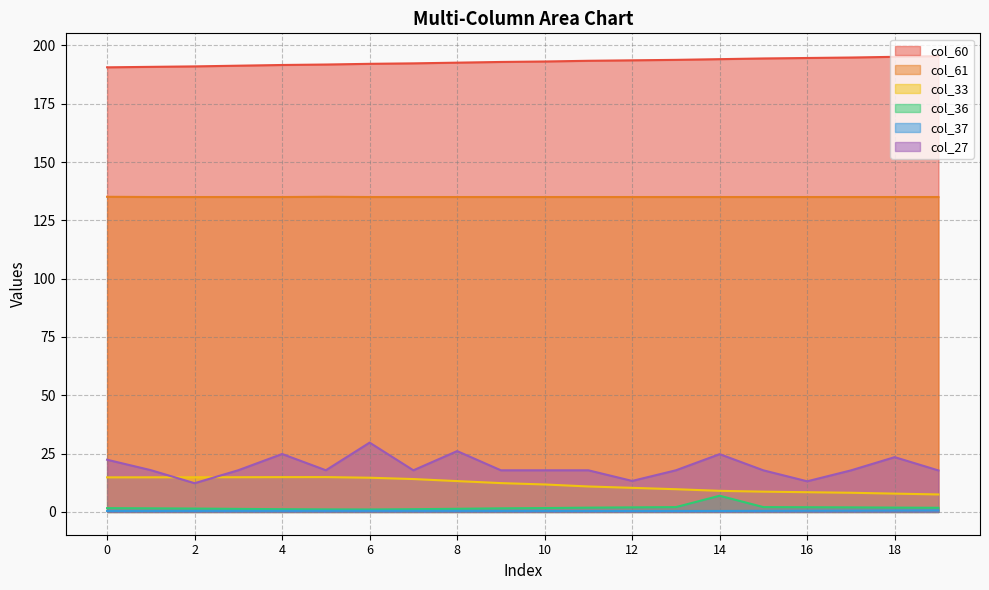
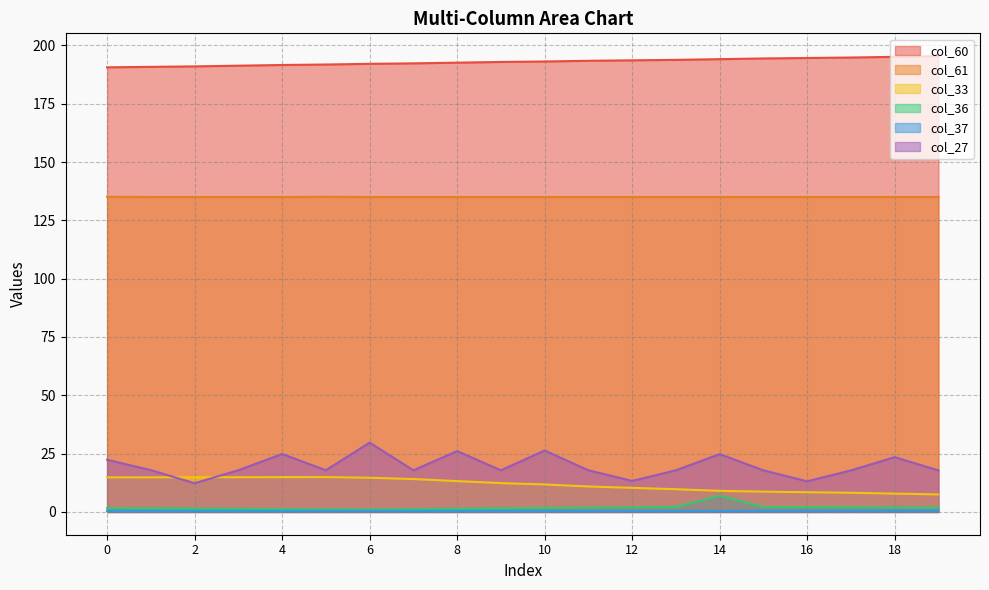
col_27, 10: 18 -> 26
